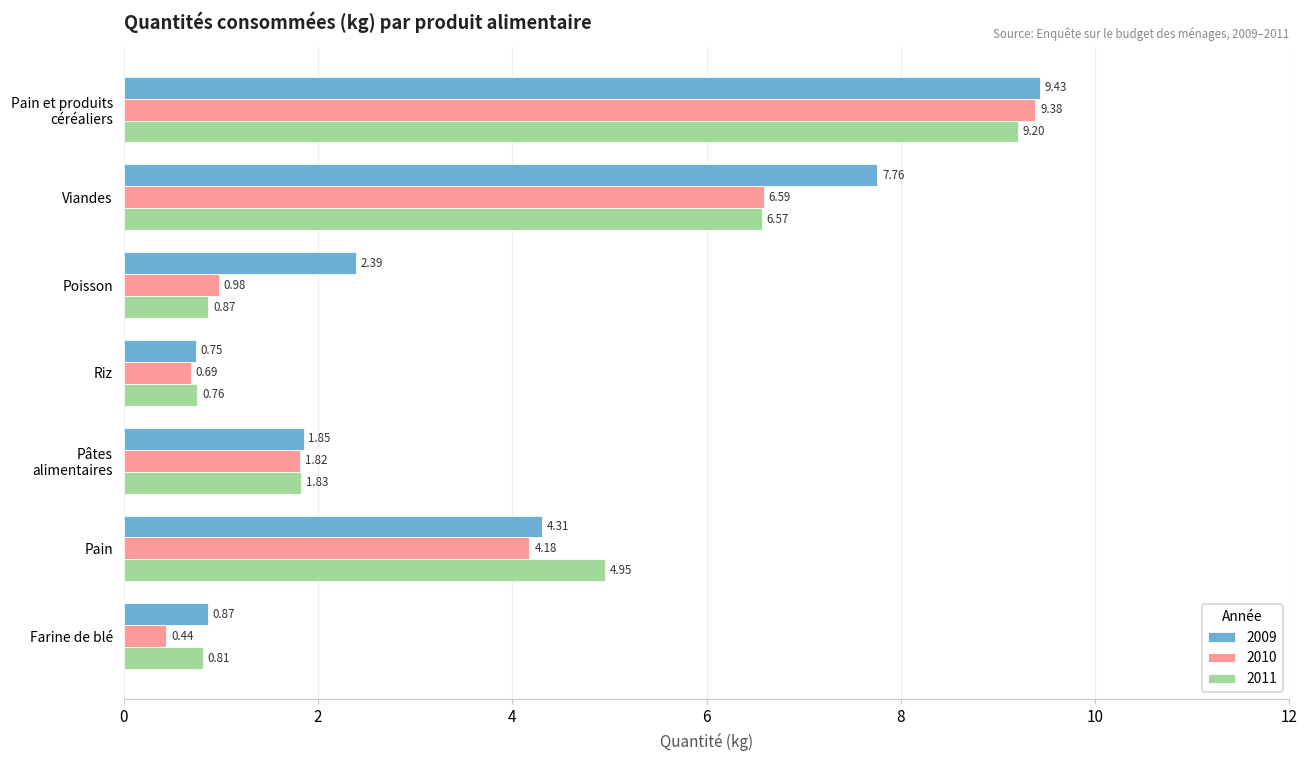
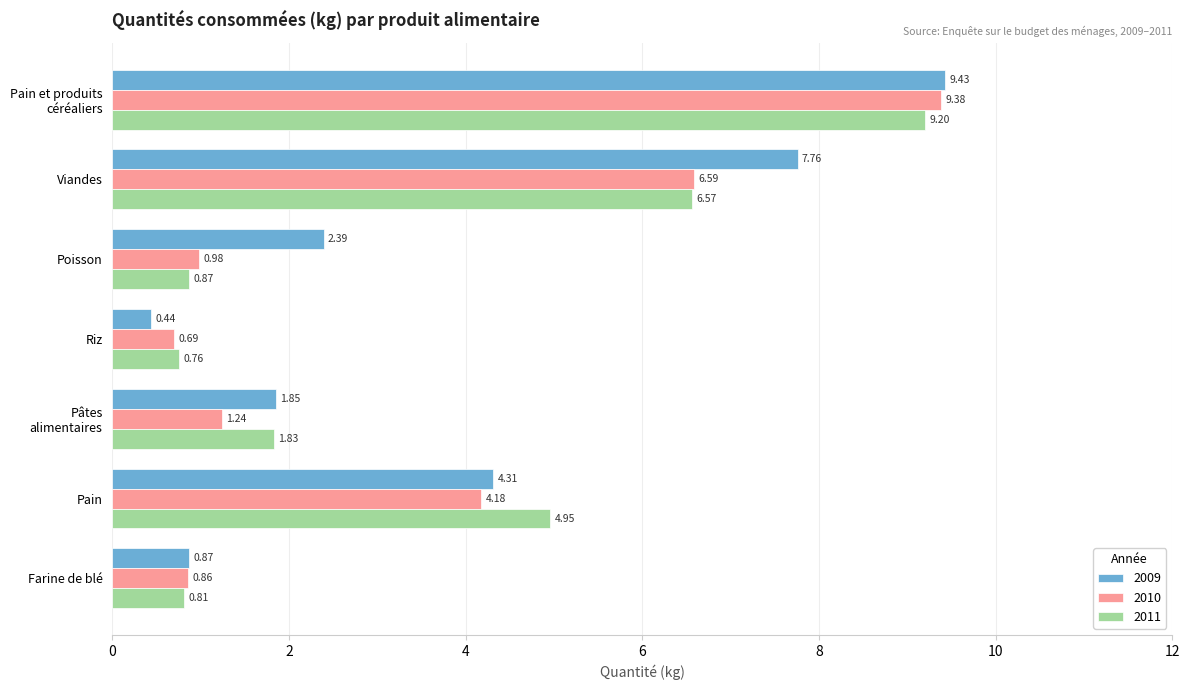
2009, Riz: 0.75 -> 0.44
2010, Pâtes alimentaires: 1.82 -> 1.24
2010, Farine de blé: 0.44 -> 0.86
